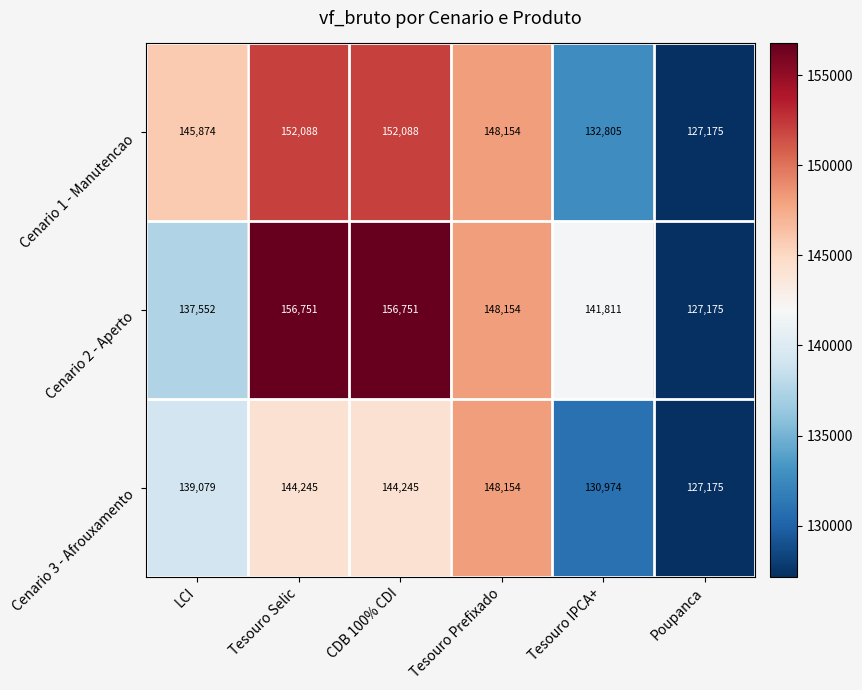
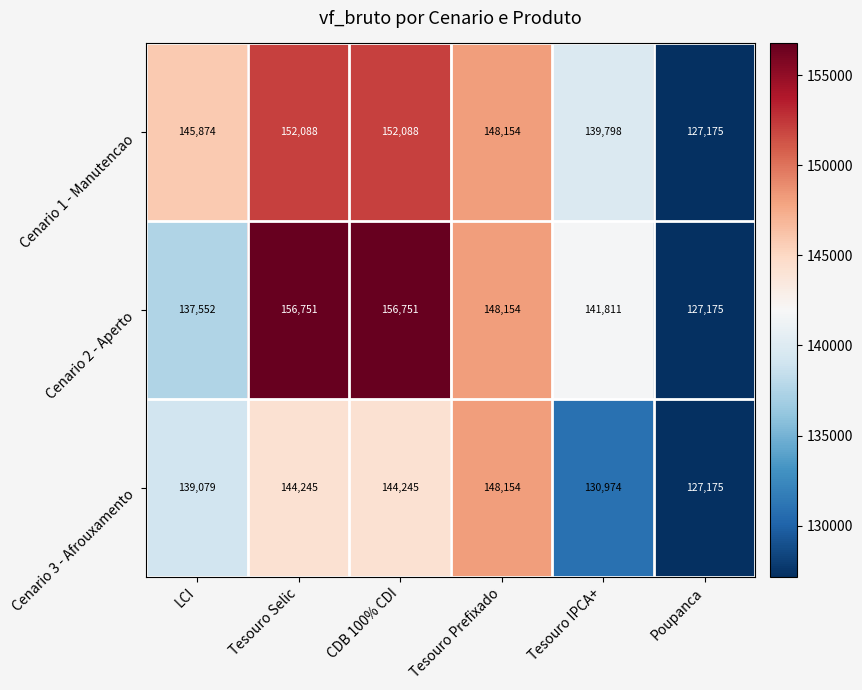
Cenario 1 - Manutencao, Tesouro IPCA+: 132,805 -> 139,798
